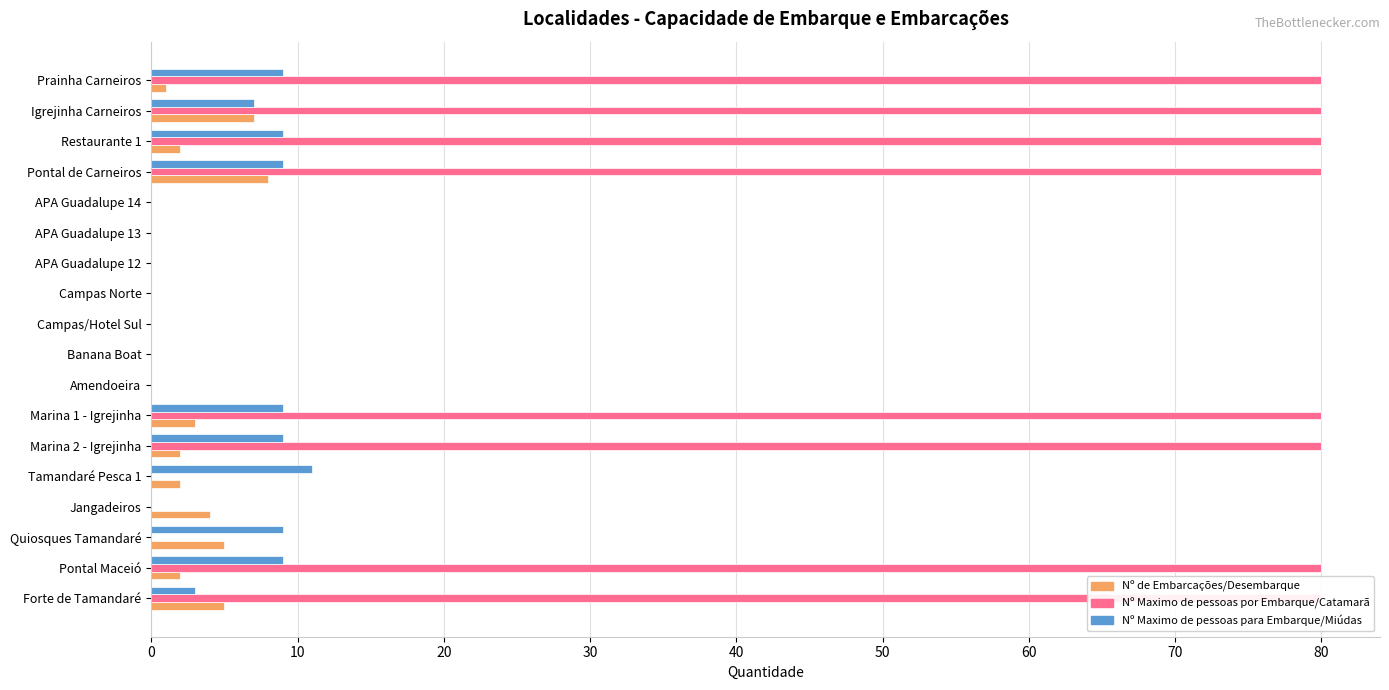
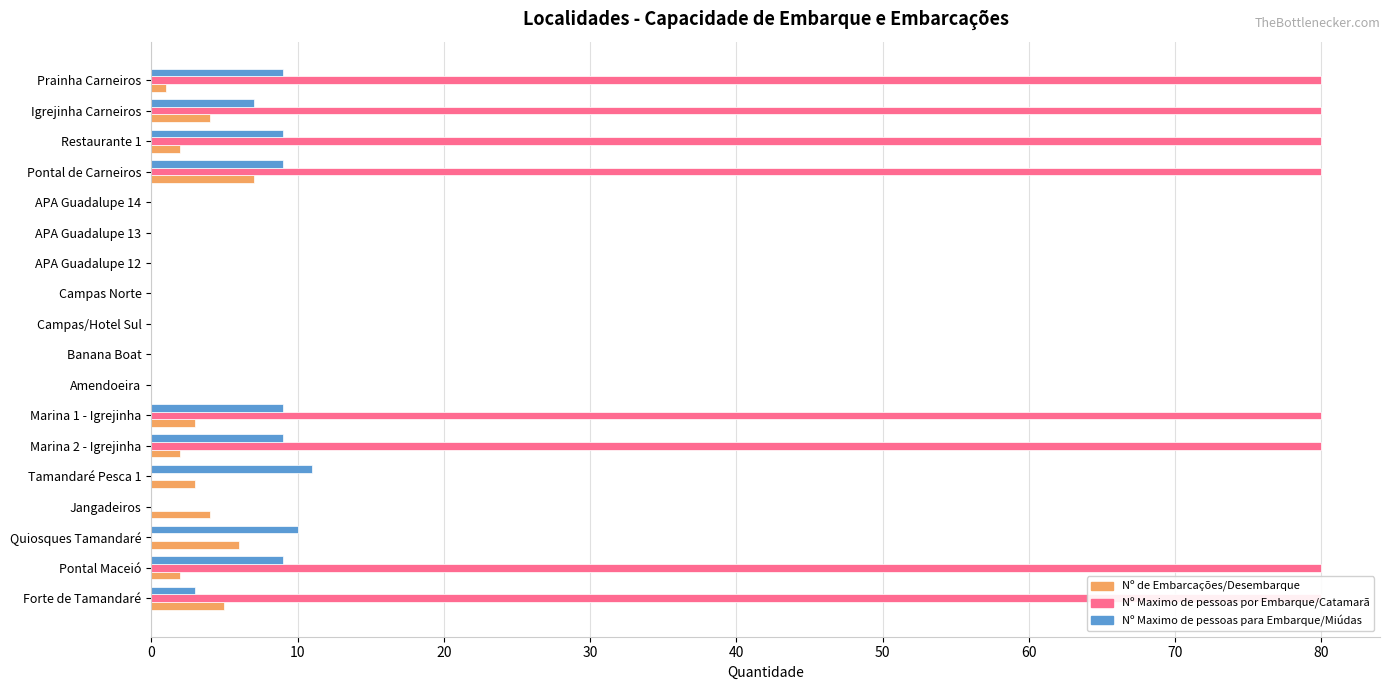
Nº de Embarcações/Desembarque, Igrejinha Carneiros: 7 -> 4
Nº de Embarcações/Desembarque, Pontal de Carneiros: 8 -> 7
Nº de Embarcações/Desembarque, Tamandaré Pesca 1: 2 -> 3
Nº Maximo de pessoas para Embarque/Miúdas, Quiosques Tamandaré: 9 -> 10
Nº de Embarcações/Desembarque, Quiosques Tamandaré: 5 -> 6
